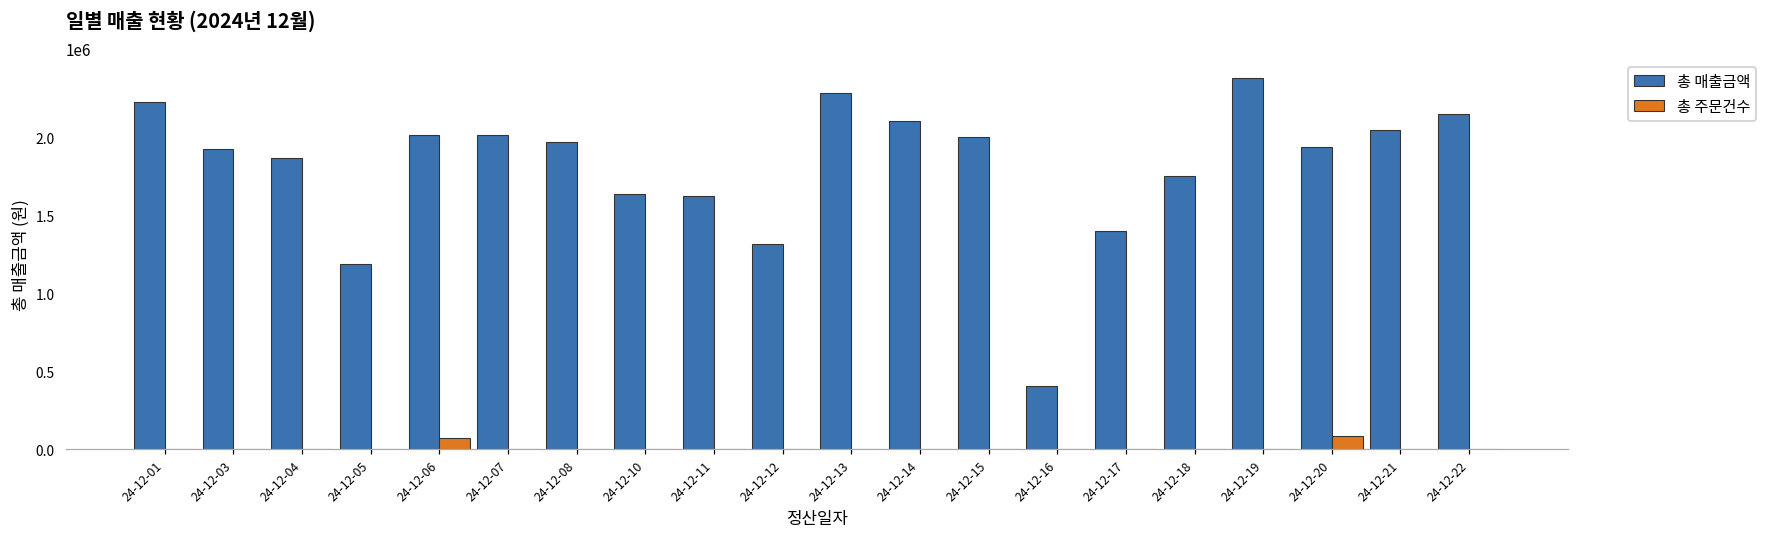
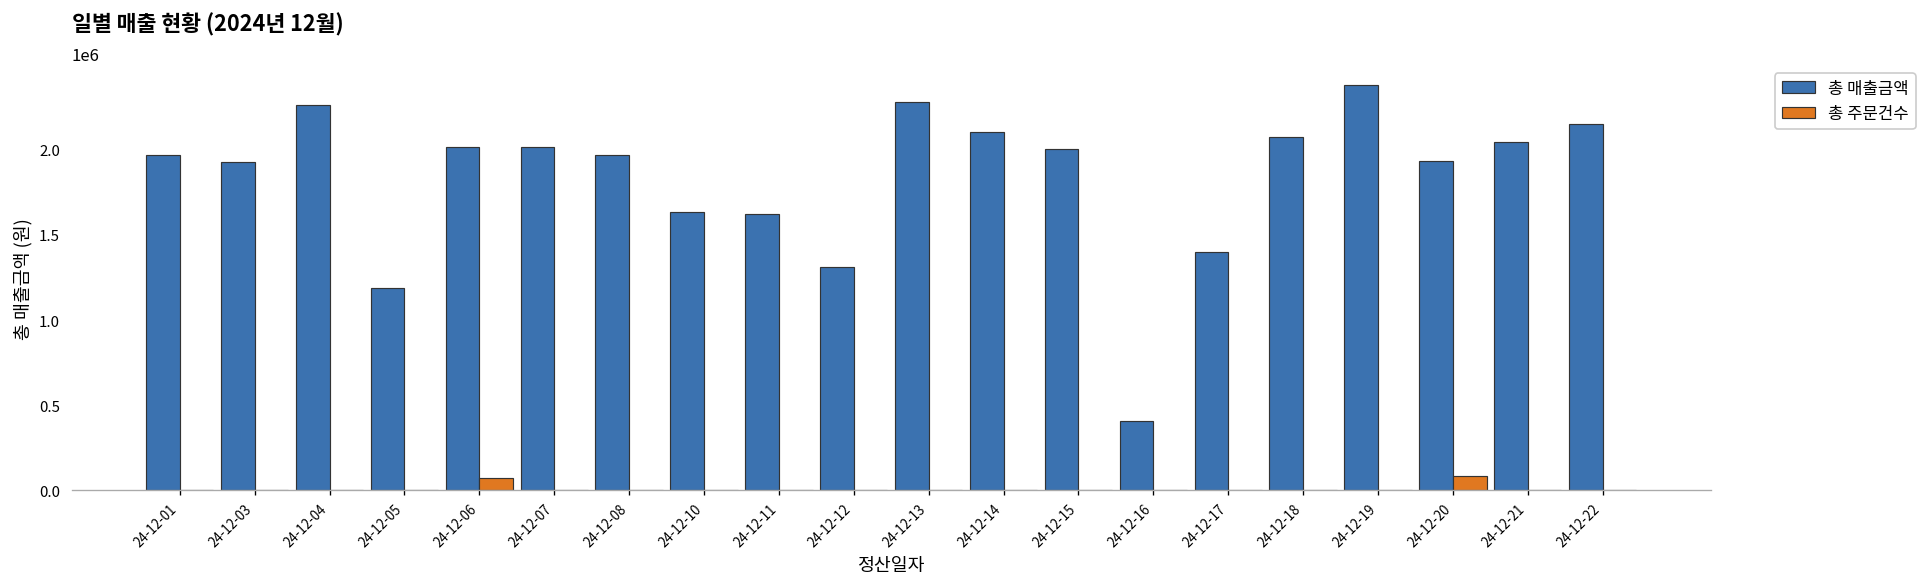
총 매출금액, 24-12-01: 2230000 -> 1970000
총 매출금액, 24-12-04: 1860000 -> 2260000
총 매출금액, 24-12-18: 1750000 -> 2070000
